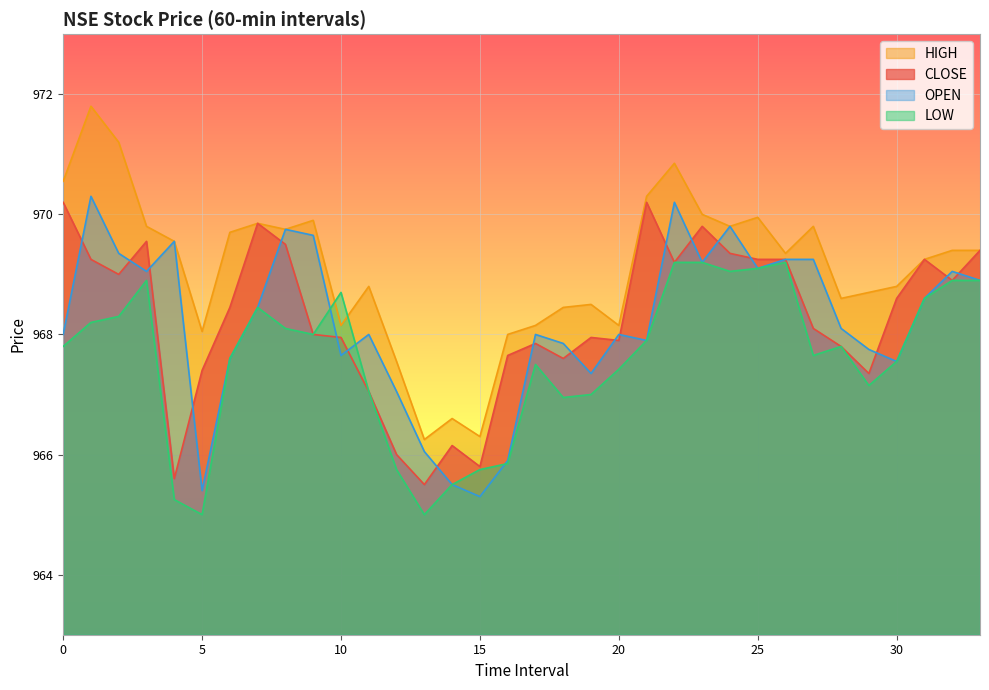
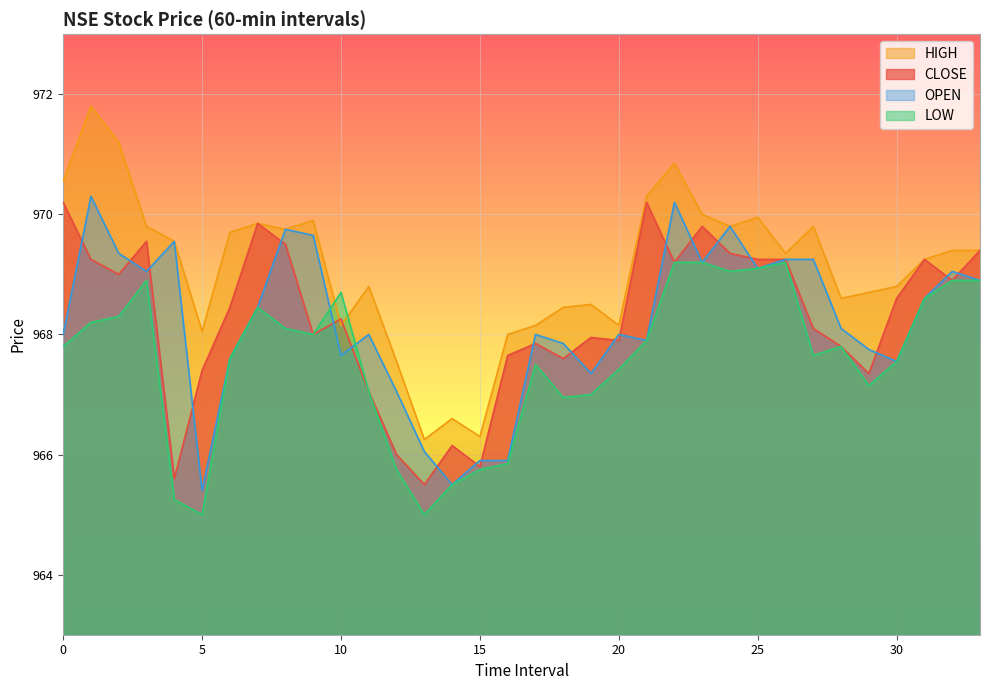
CLOSE, 10: 968.0 -> 968.3
OPEN, 15: 965.3 -> 965.9
